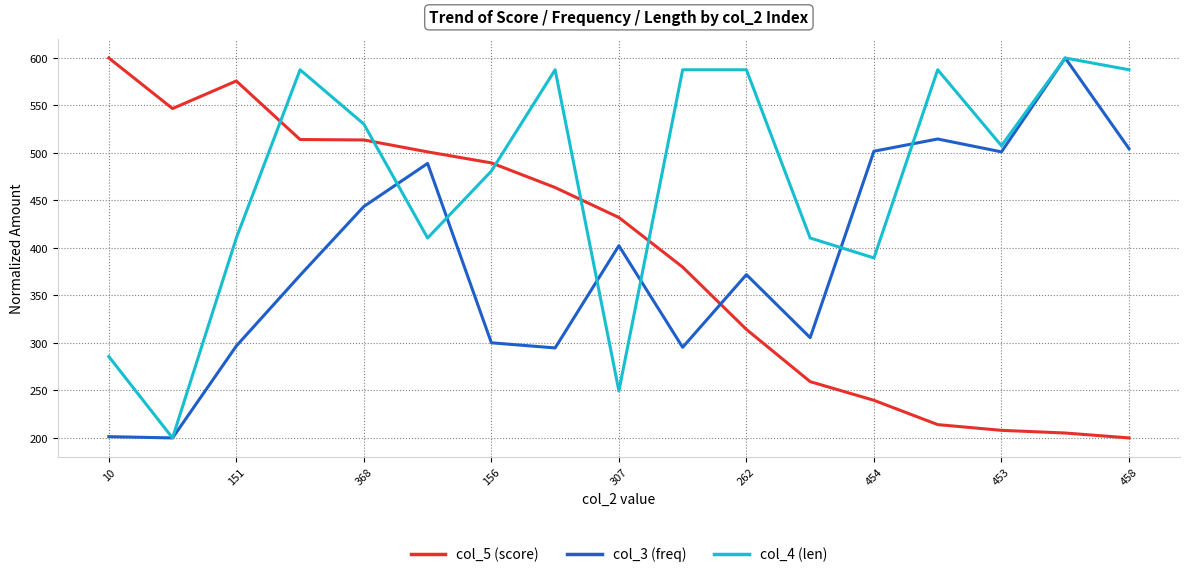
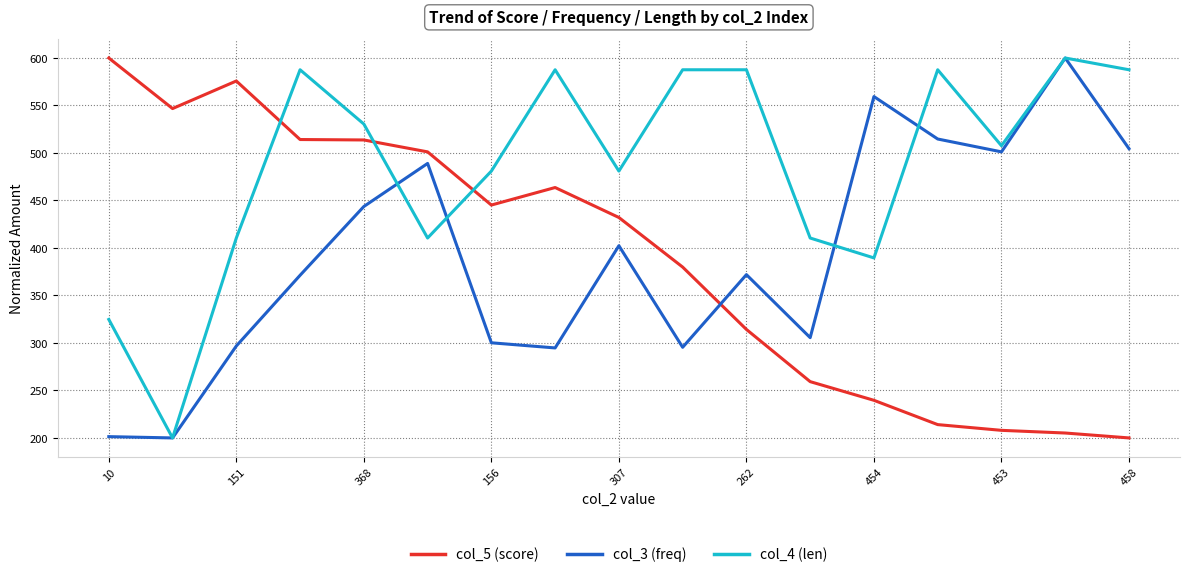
col_4 (len), 10: 290 -> 320
col_5 (score), 156: 490 -> 450
col_4 (len), 307: 250 -> 480
col_3 (freq), 454: 500 -> 560
